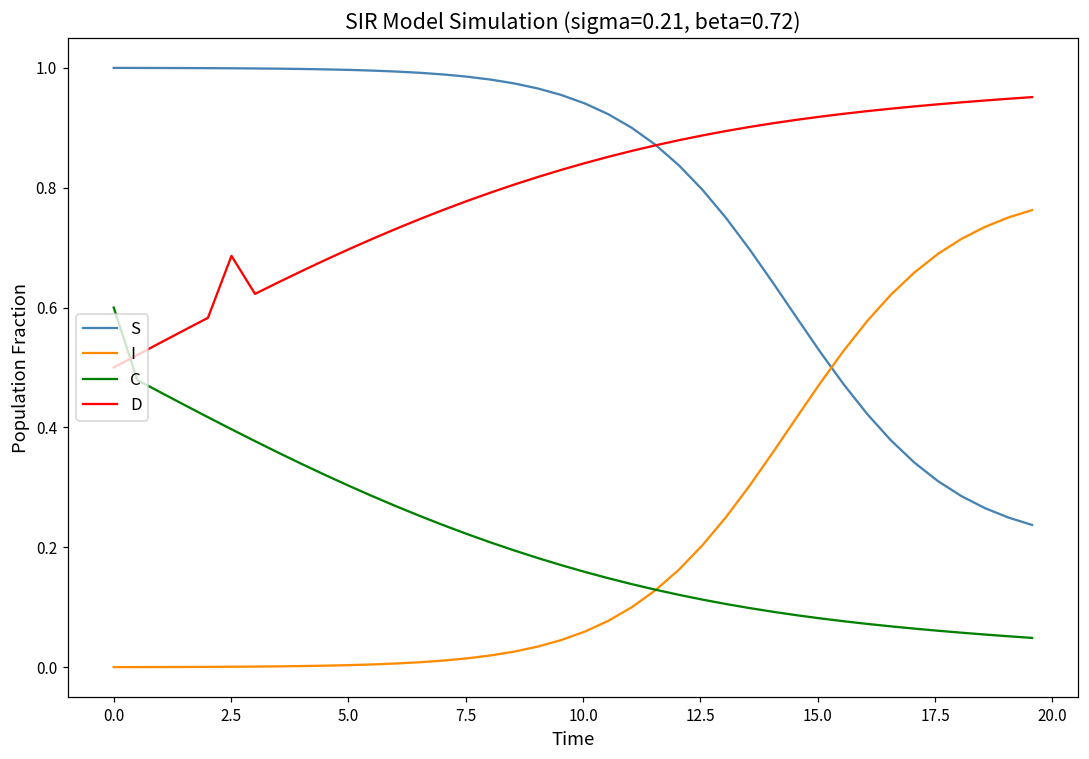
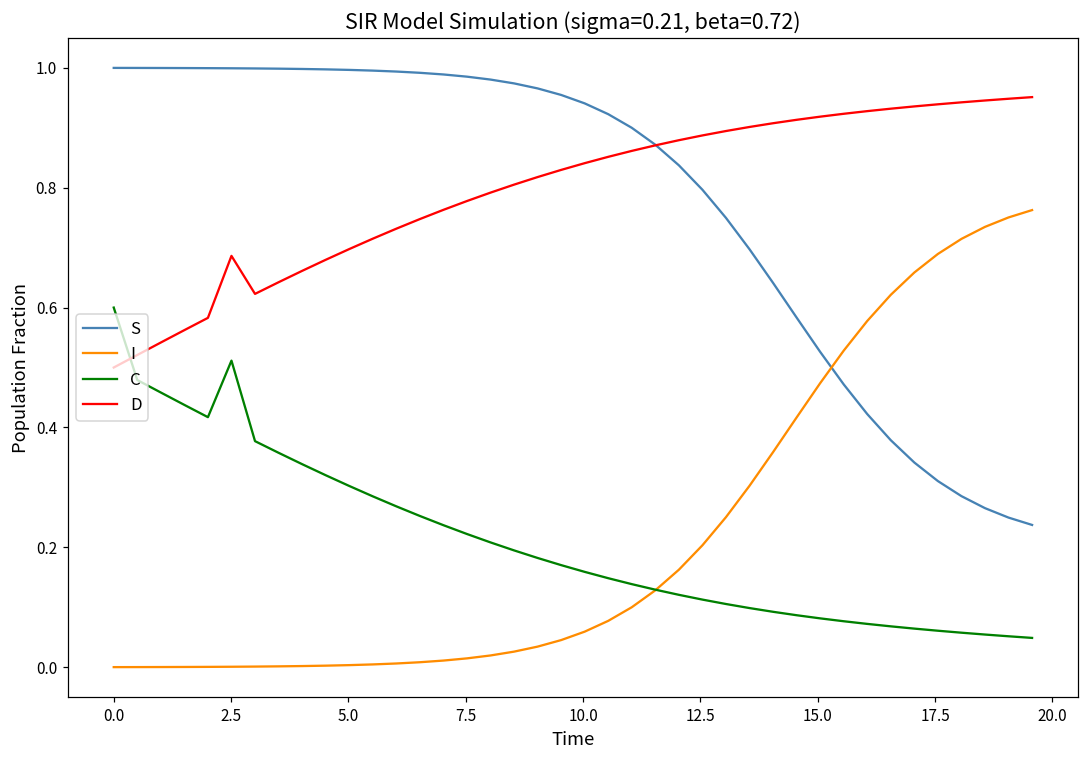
C, 2.5: 0.40 -> 0.51
